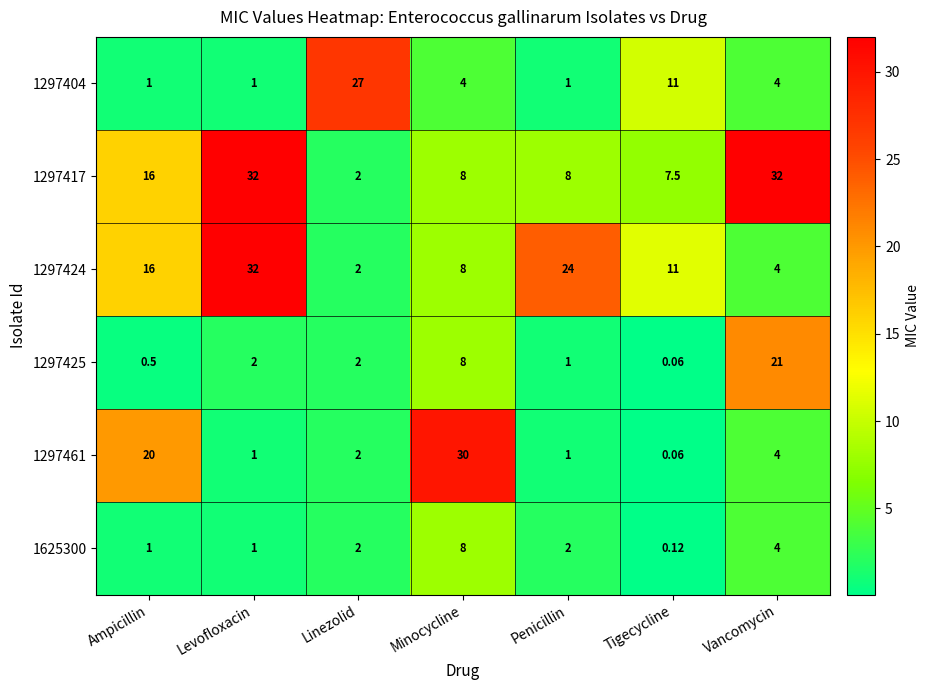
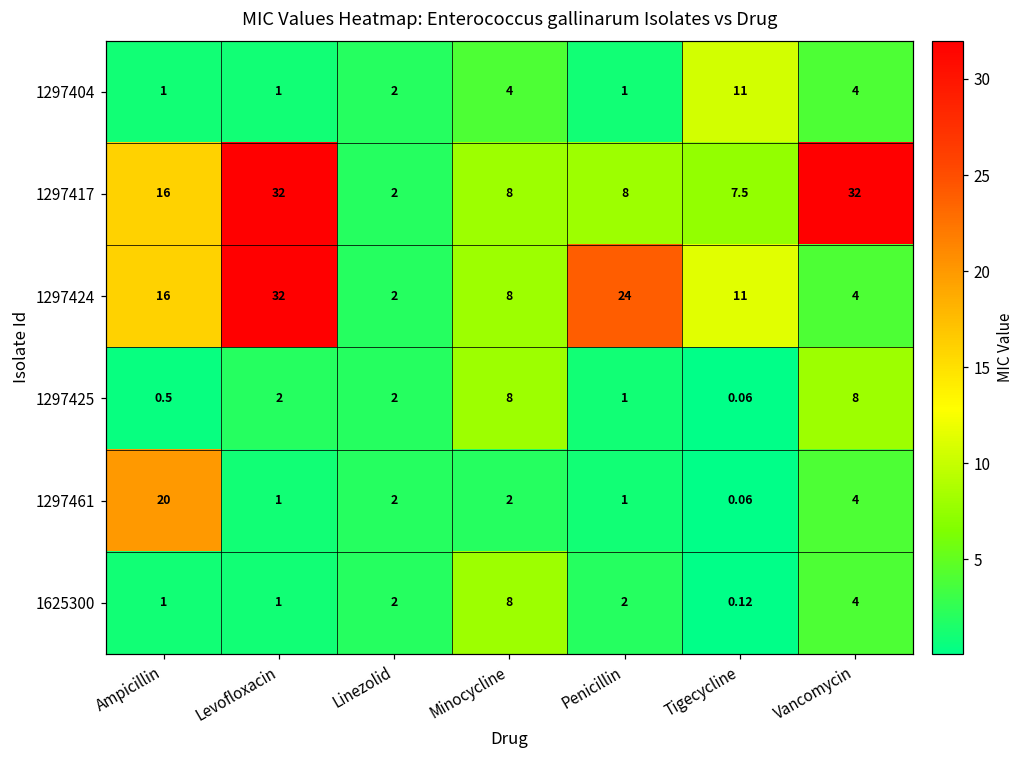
1297404, Linezolid: 27 -> 2
1297425, Vancomycin: 21 -> 8
1297461, Minocycline: 30 -> 2
